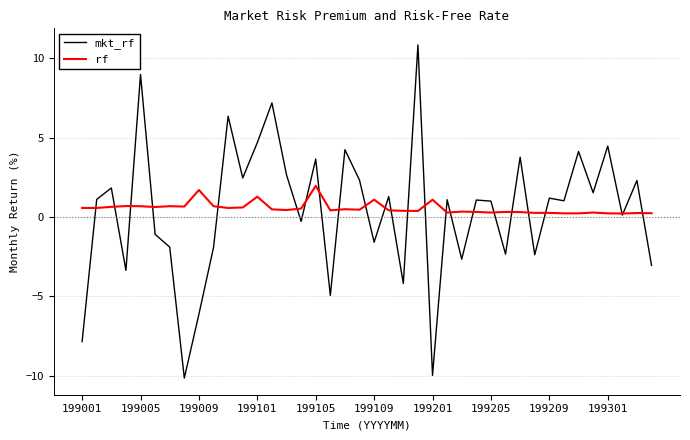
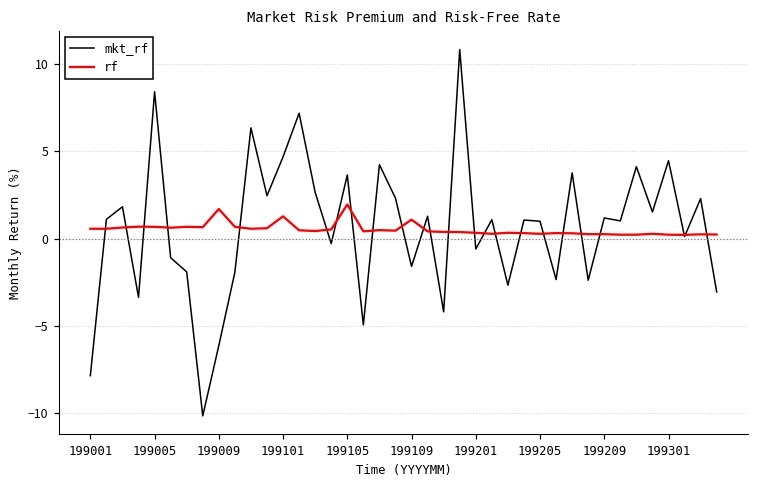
mkt_rf, 199005: 9.0 -> 8.4
mkt_rf, 199201: -10.0 -> -0.6
rf, 199201: 1.1 -> 0.3
